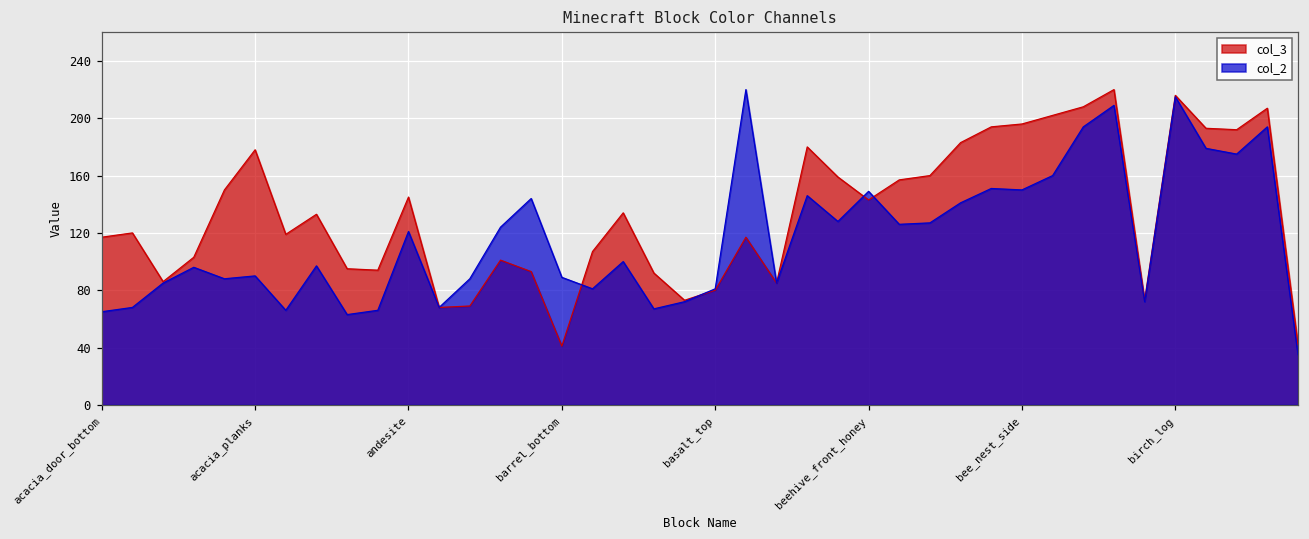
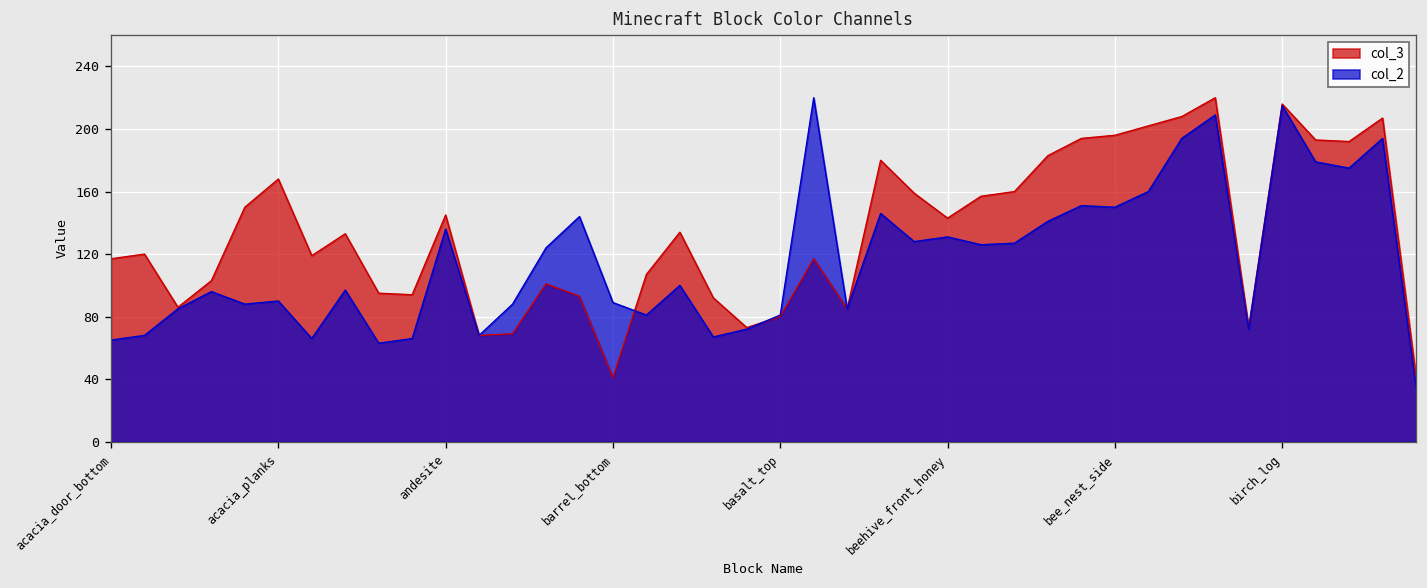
col_3, acacia_planks: 178 -> 168
col_2, andesite: 121 -> 136
col_2, beehive_front_honey: 149 -> 131
